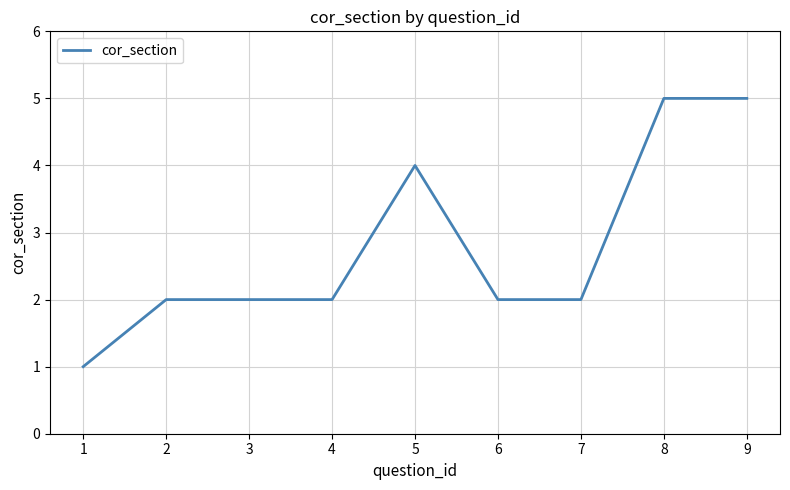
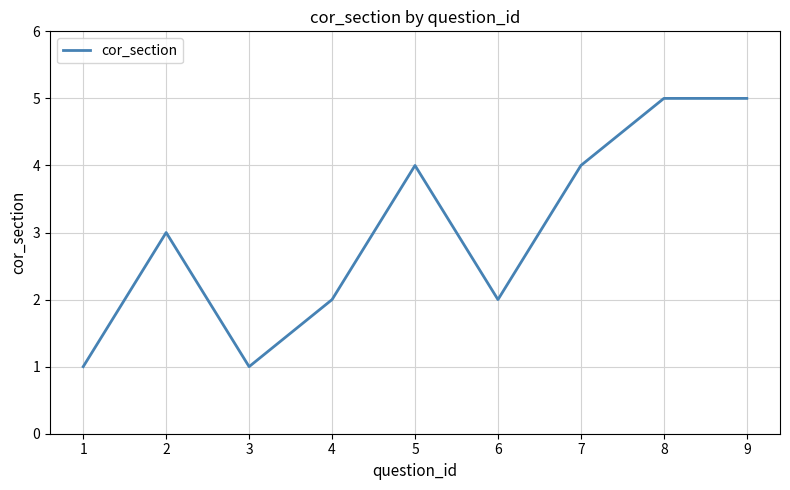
2: 2 -> 3
3: 2 -> 1
7: 2 -> 4
